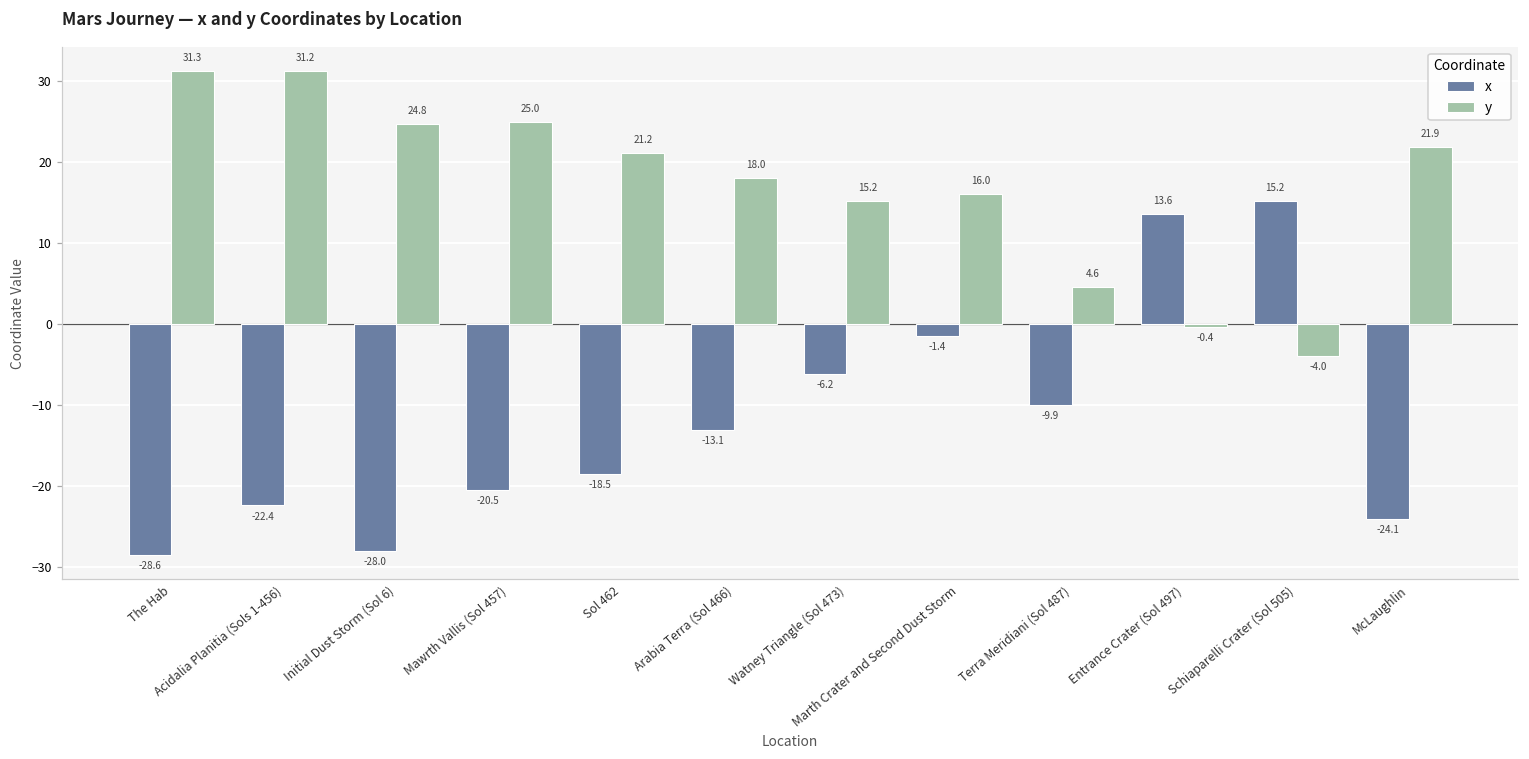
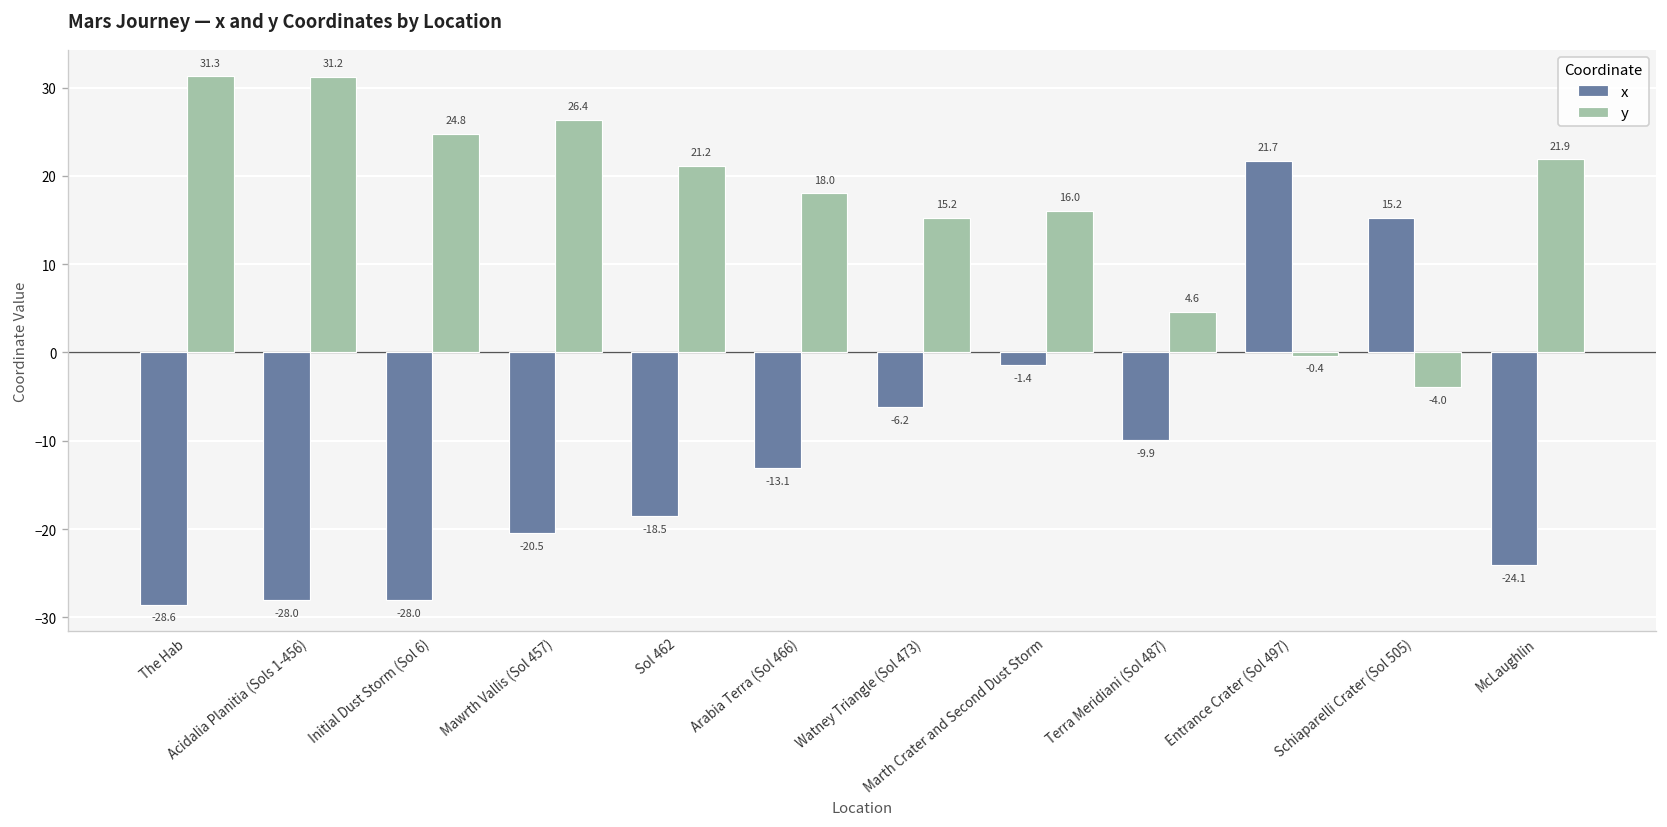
x, Acidalia Planitia (Sols 1-456): -22.4 -> -28.0
y, Mawrth Vallis (Sol 457): 25.0 -> 26.4
x, Entrance Crater (Sol 497): 13.6 -> 21.7
